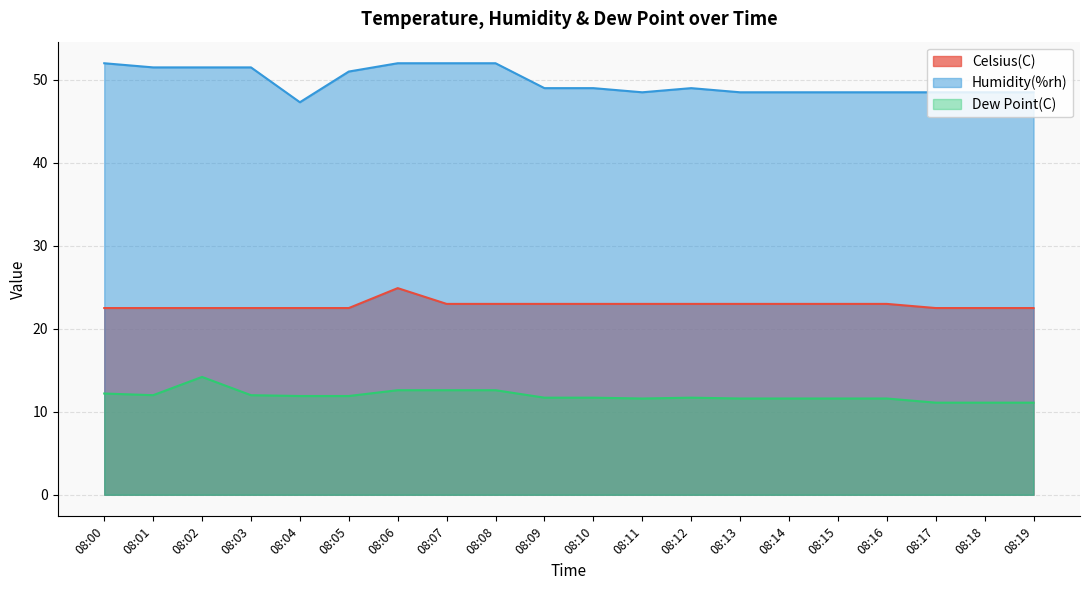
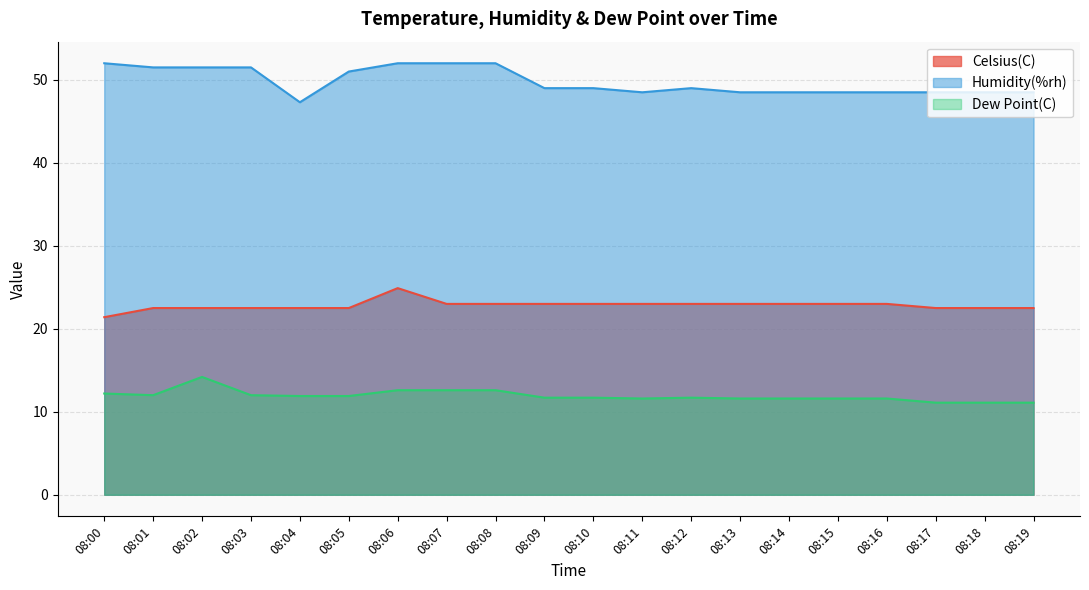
Celsius(C), 08:00: 23 -> 21
